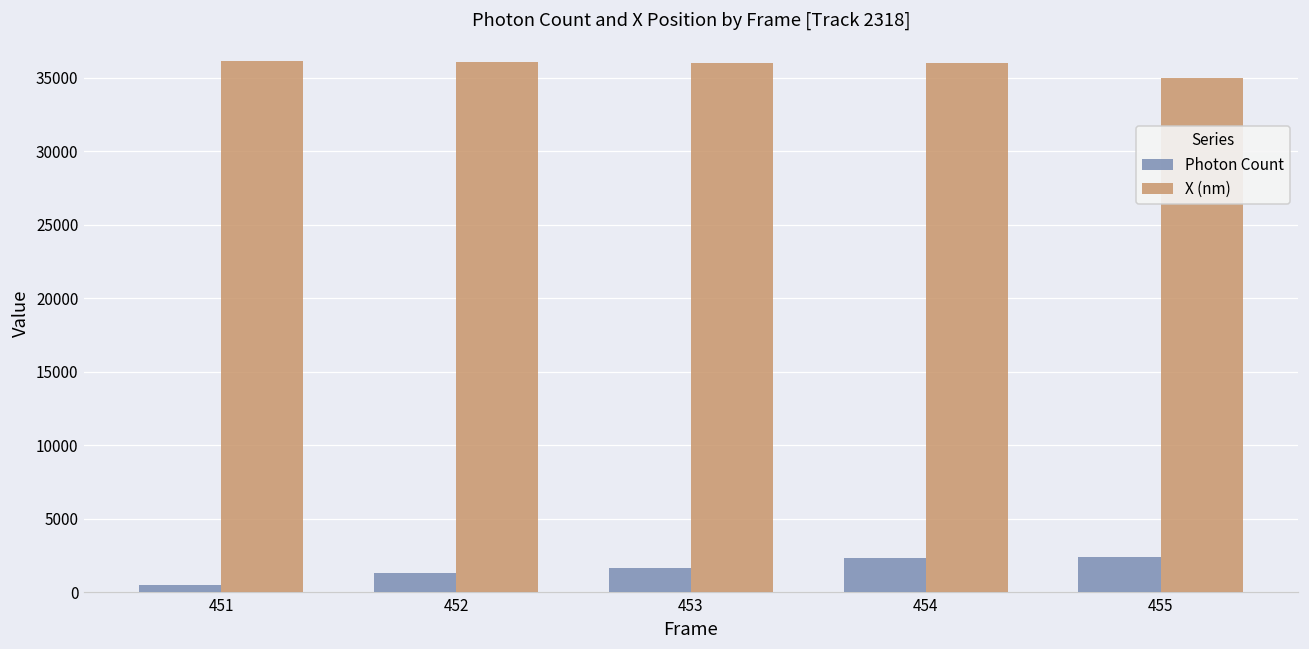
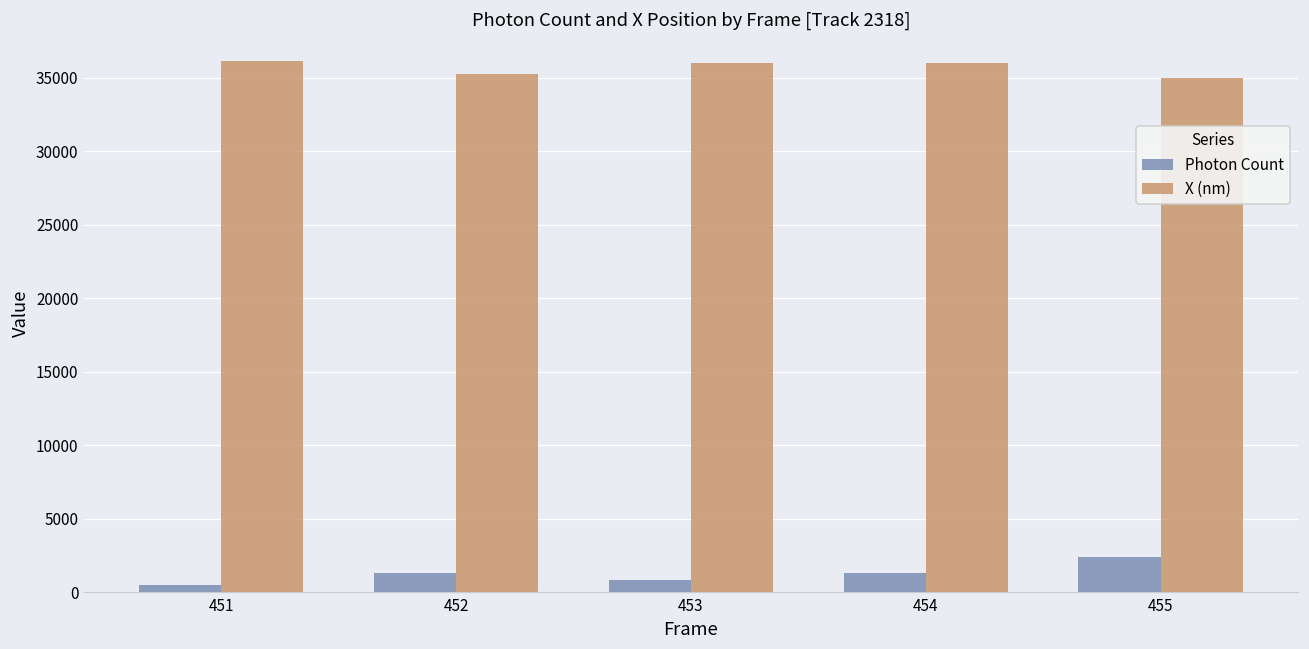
X (nm), 452: 36100 -> 35300
Photon Count, 453: 1700 -> 800
Photon Count, 454: 2400 -> 1300
